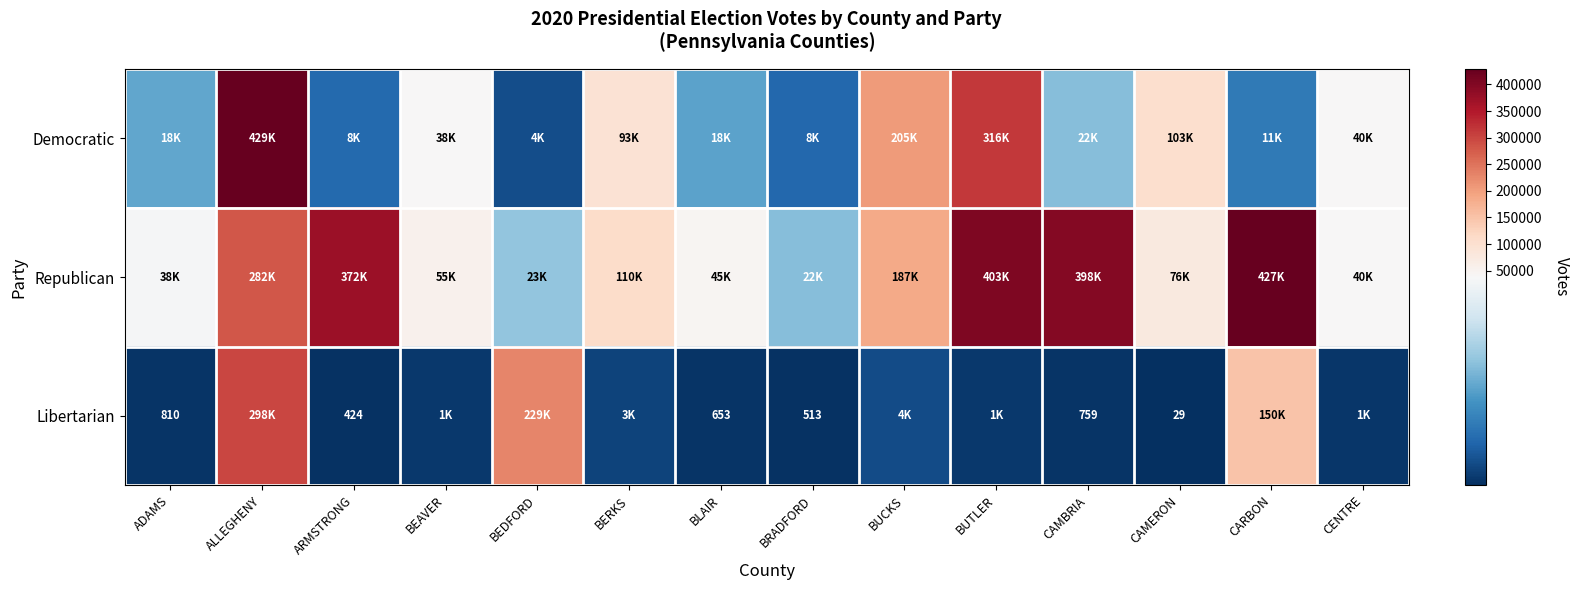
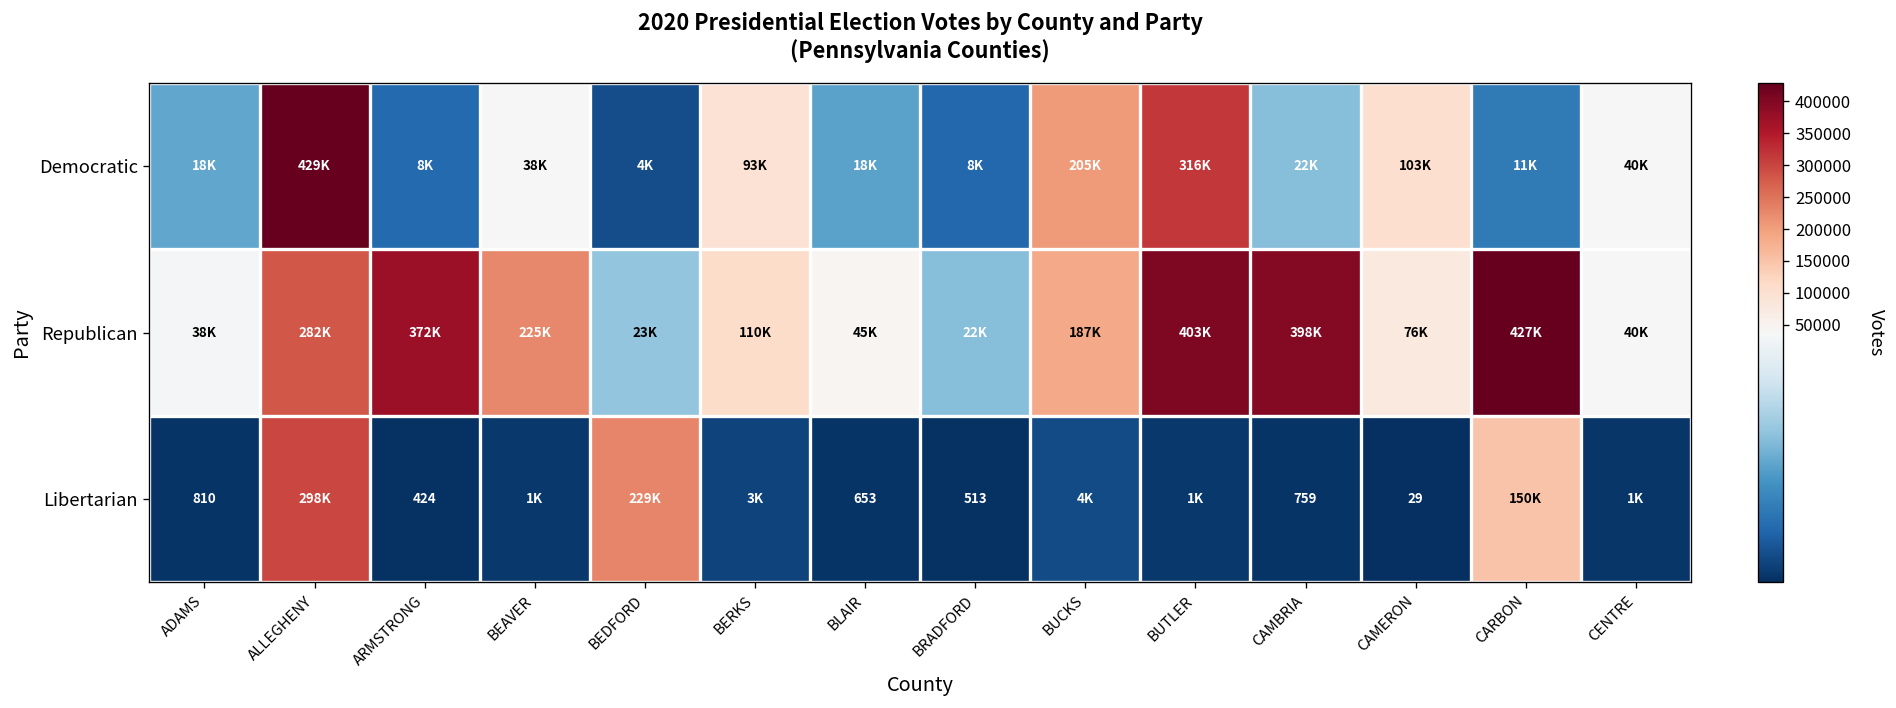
Republican, BEAVER: 55K -> 225K
